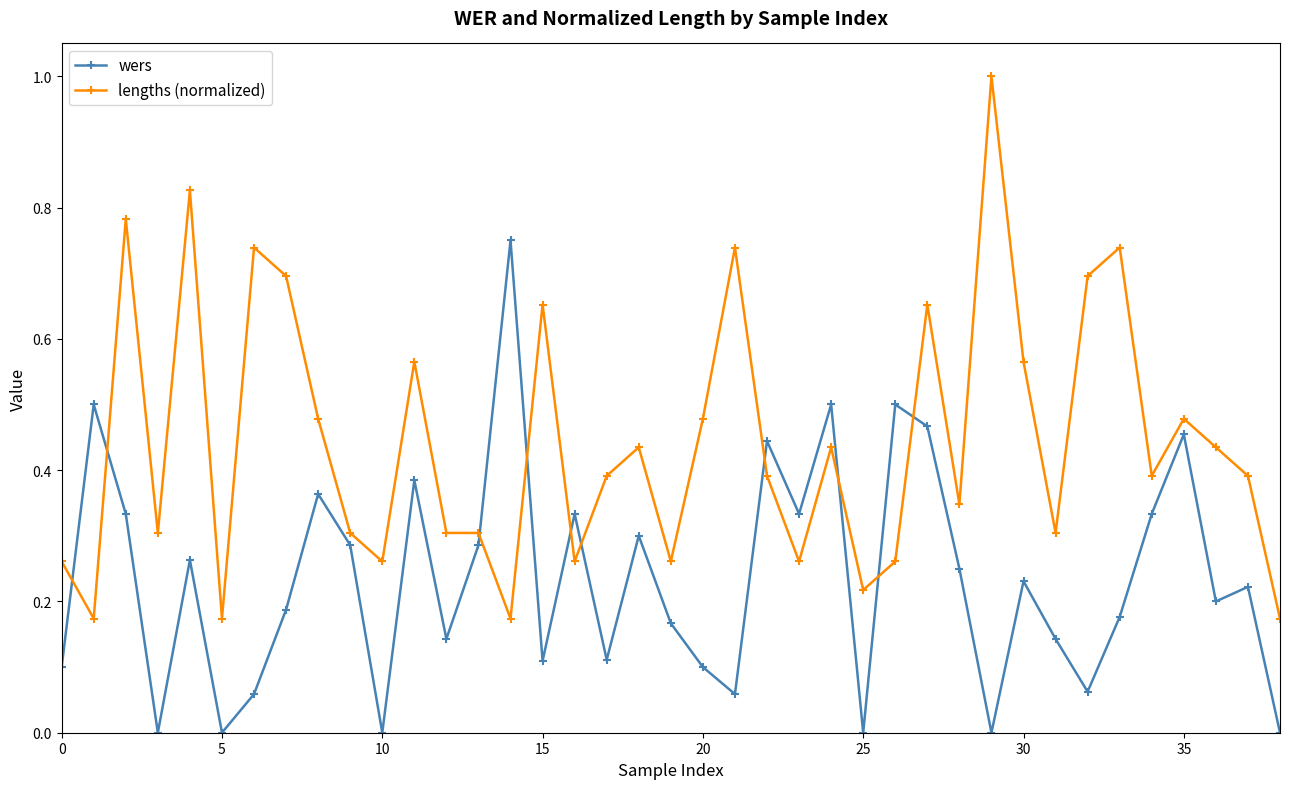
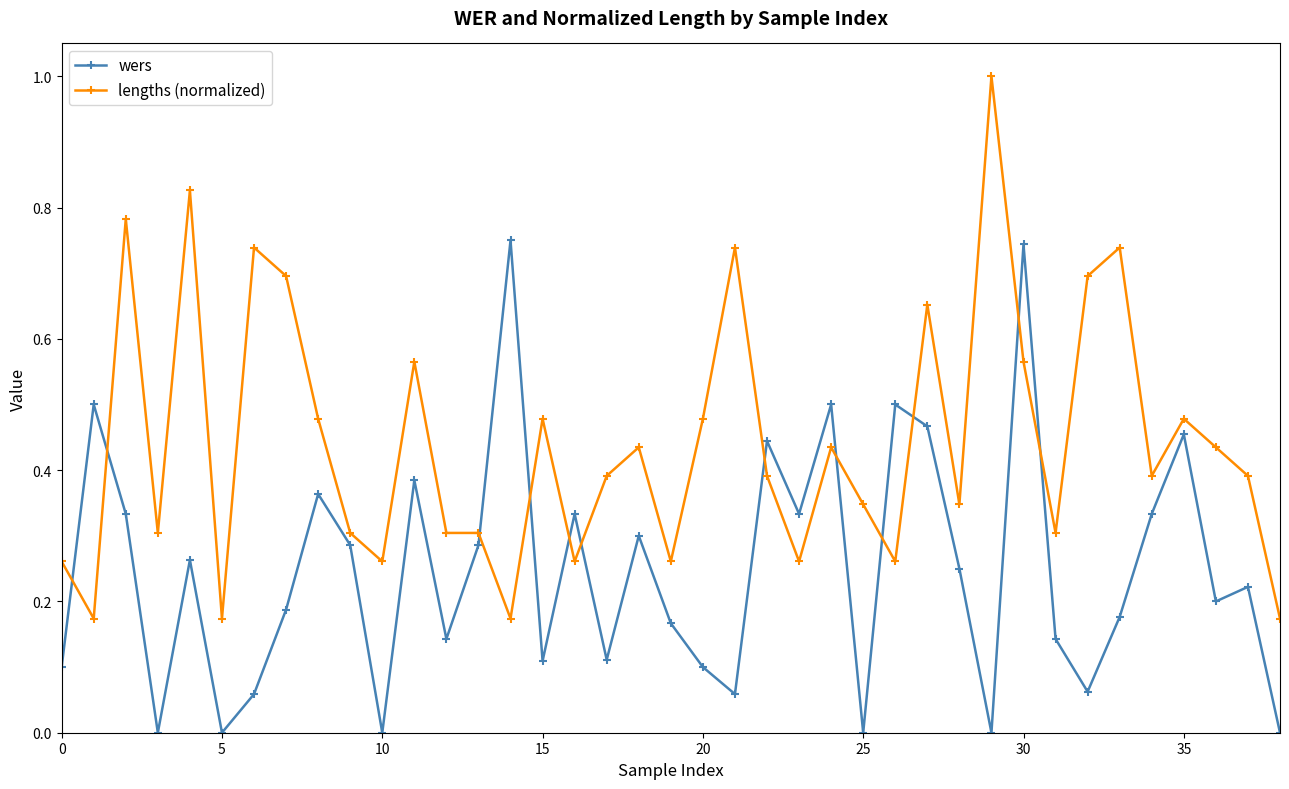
lengths (normalized), 15: 0.65 -> 0.48
lengths (normalized), 25: 0.22 -> 0.35
wers, 30: 0.23 -> 0.74
